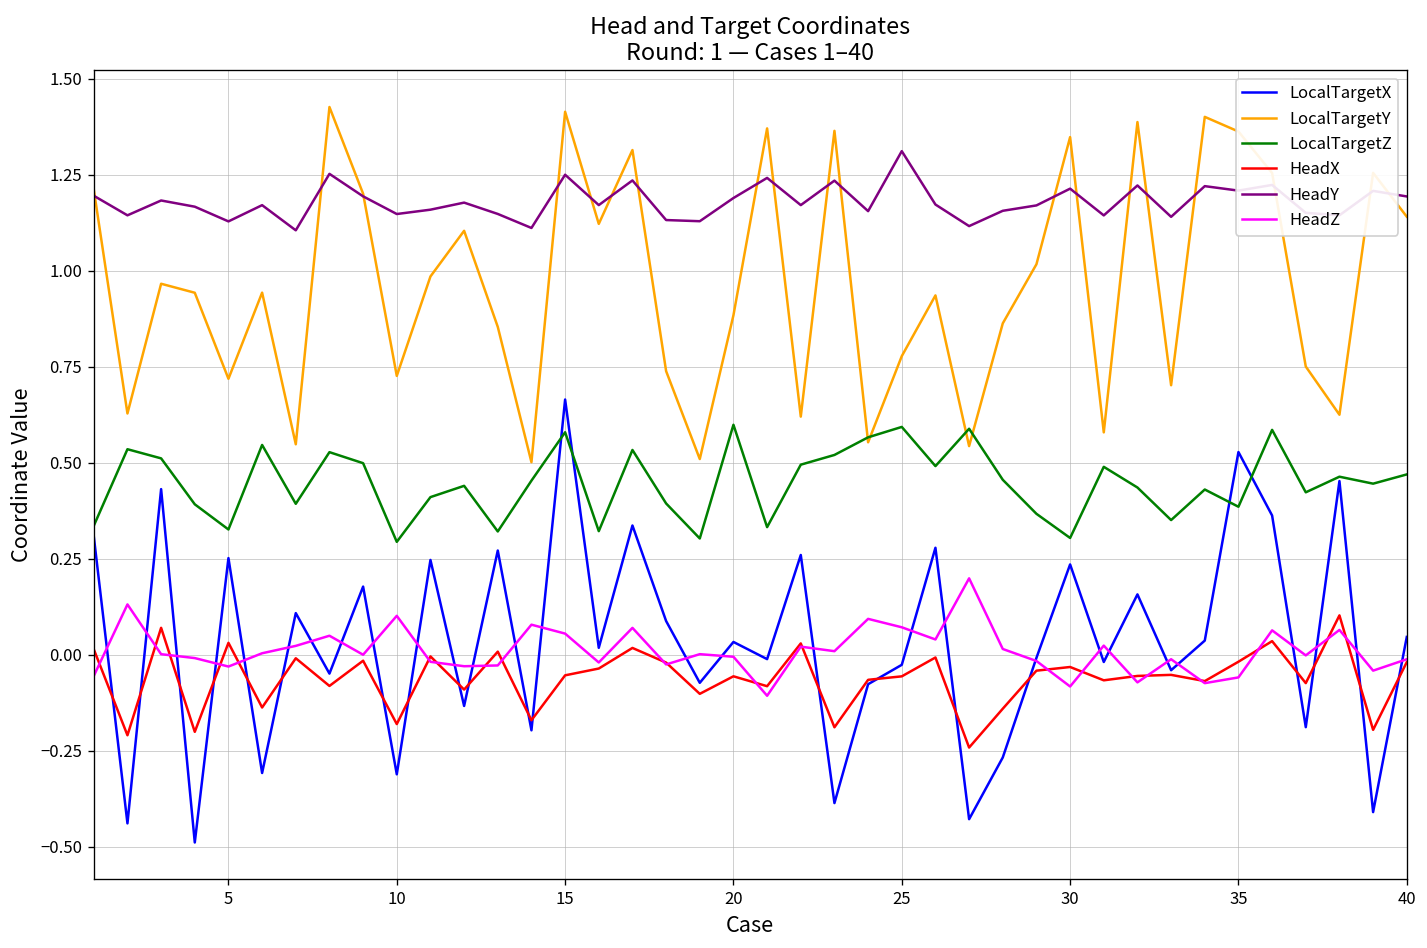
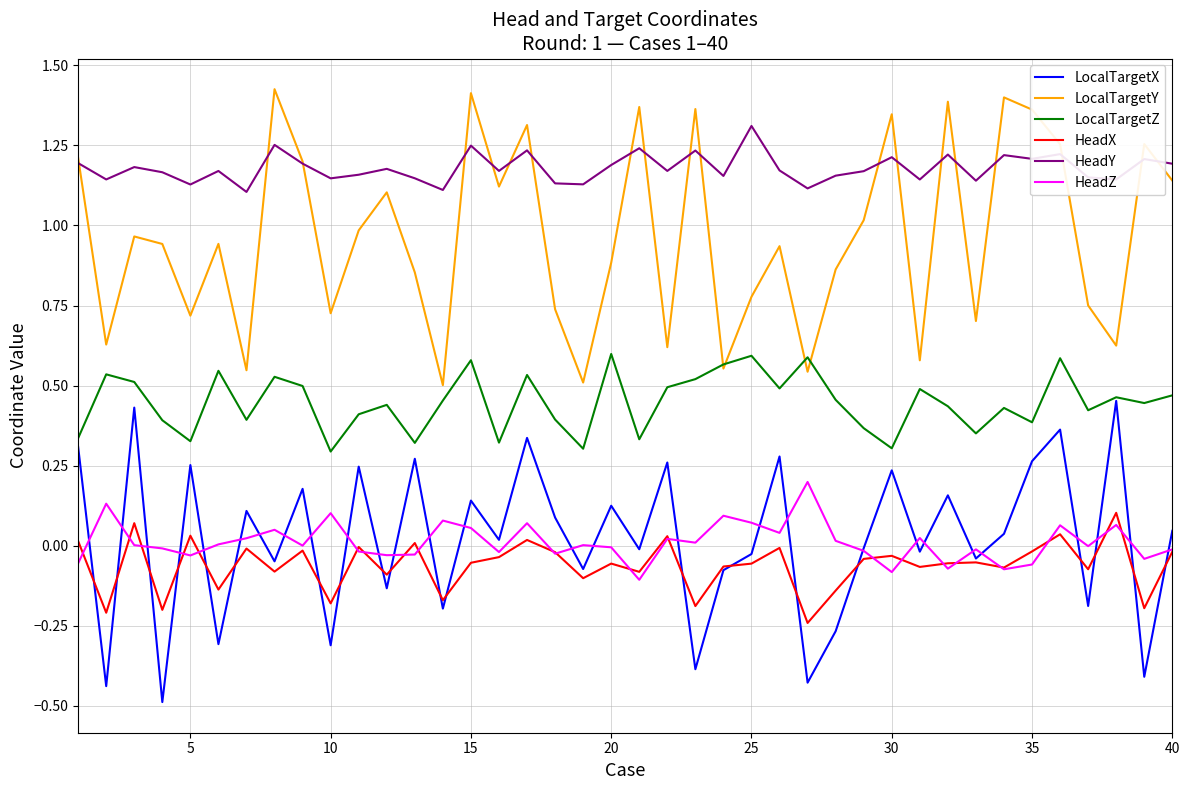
LocalTargetX, 15: 0.66 -> 0.14
LocalTargetX, 20: 0.03 -> 0.12
LocalTargetX, 35: 0.53 -> 0.26
